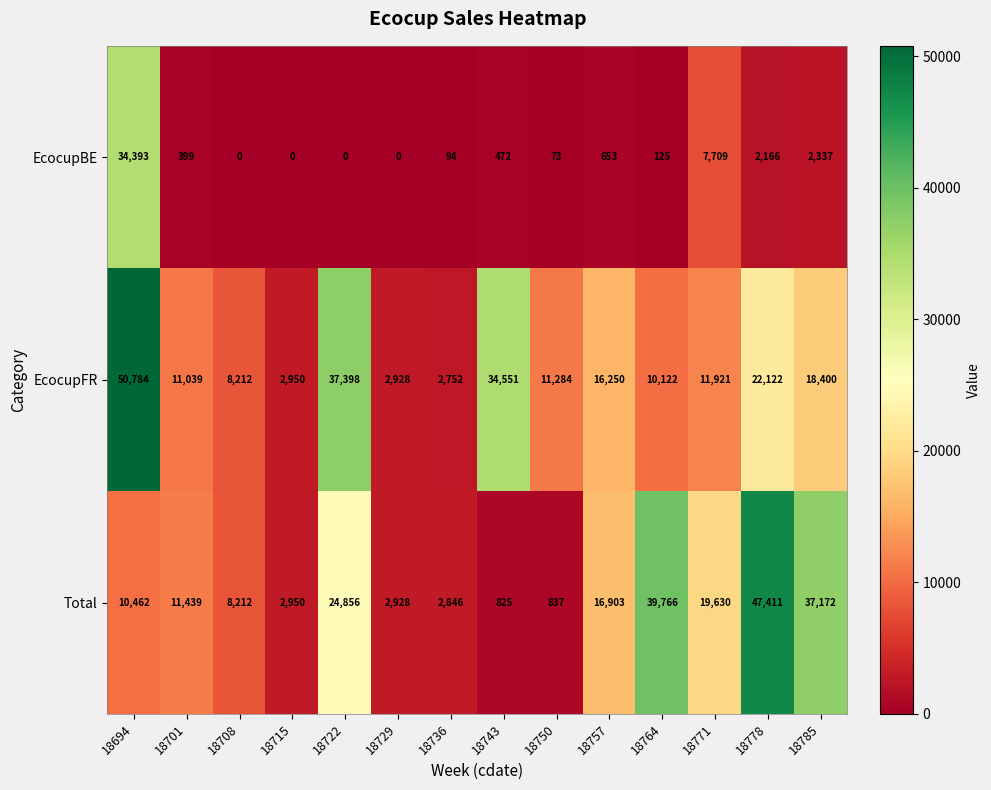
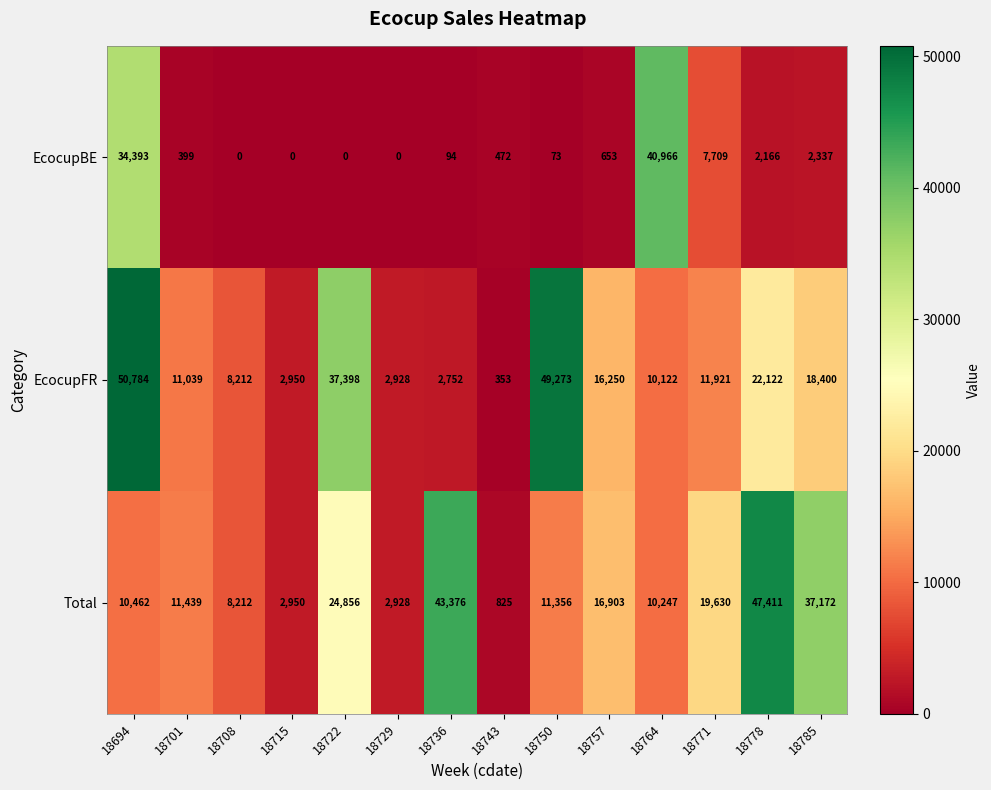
EcocupBE, 18764: 125 -> 40,966
EcocupFR, 18743: 34,551 -> 353
EcocupFR, 18750: 11,284 -> 49,273
Total, 18736: 2,846 -> 43,376
Total, 18750: 837 -> 11,356
Total, 18764: 39,766 -> 10,247
